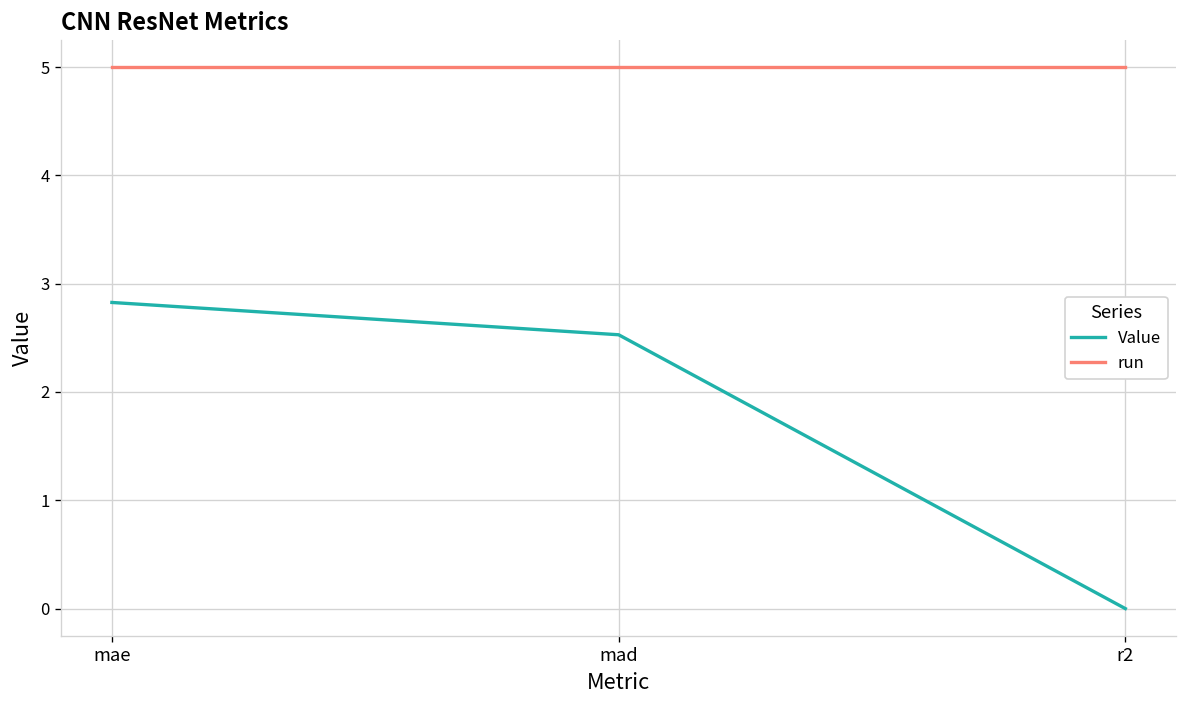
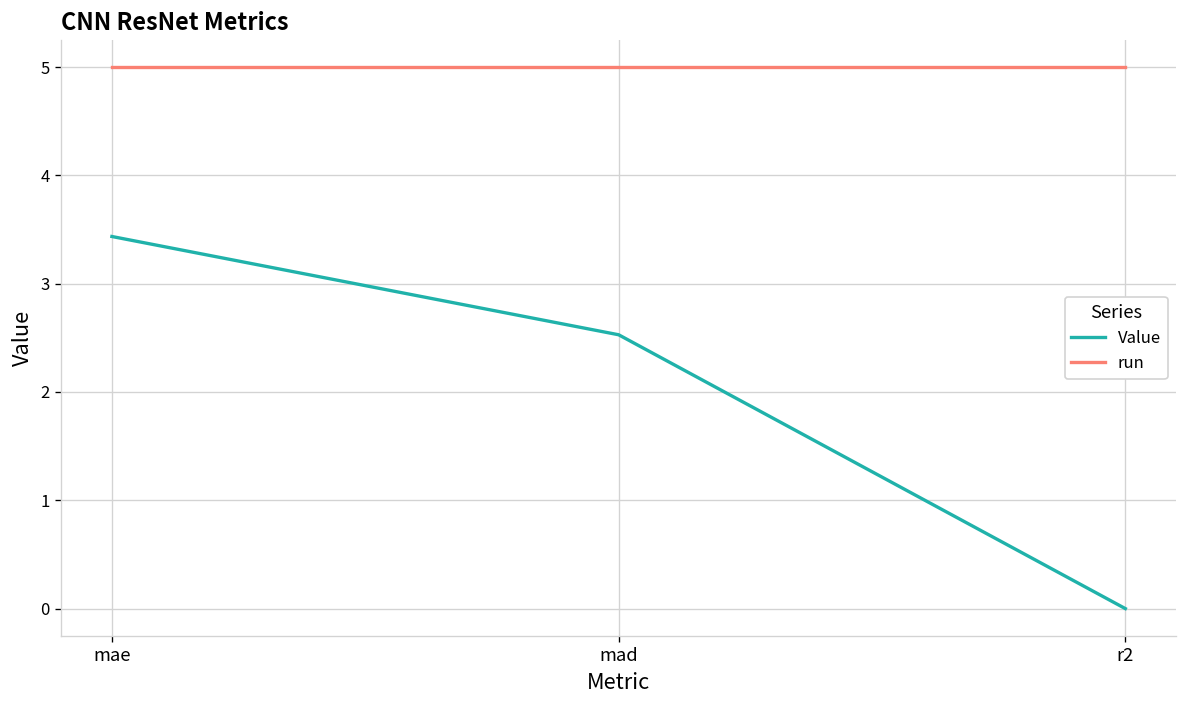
Value, mae: 2.8 -> 3.4
